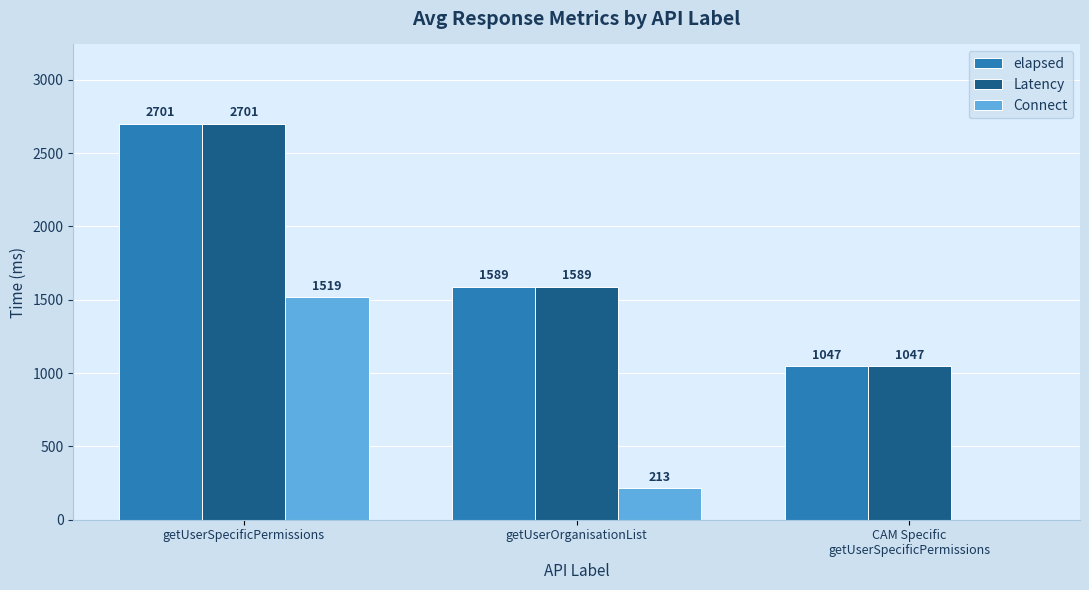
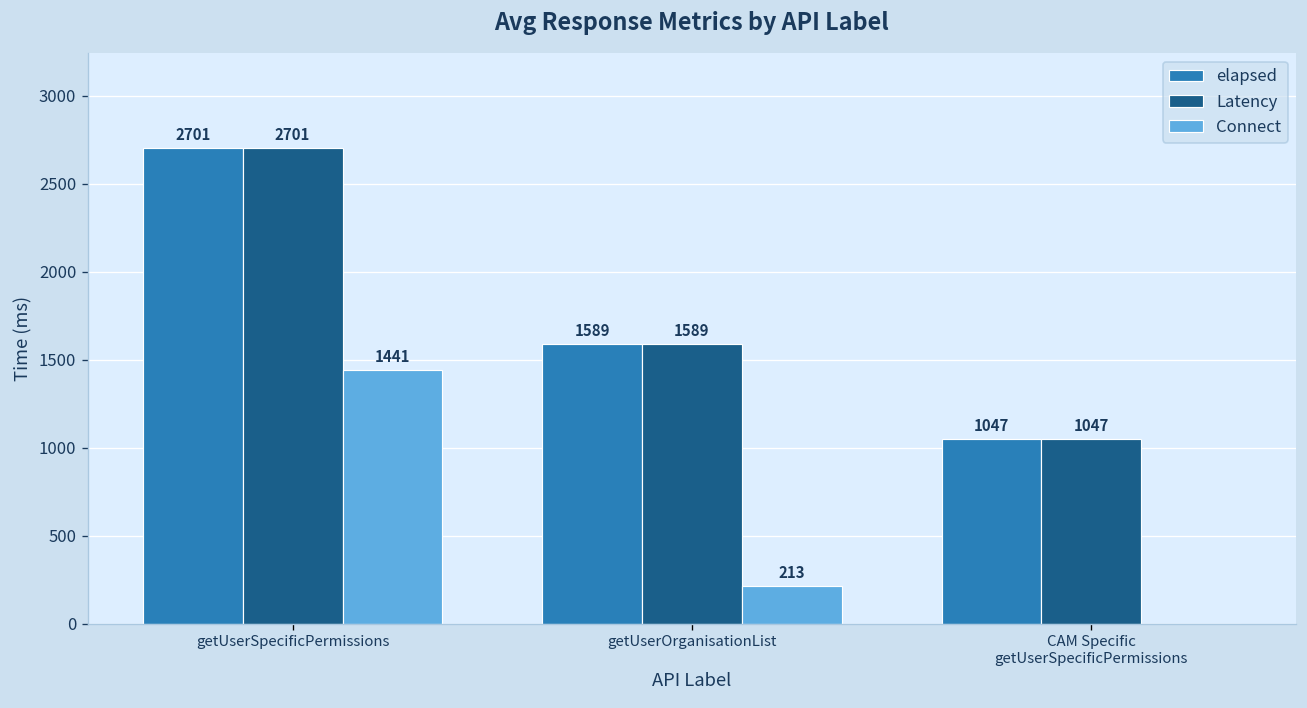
Connect, getUserSpecificPermissions: 1519 -> 1441
